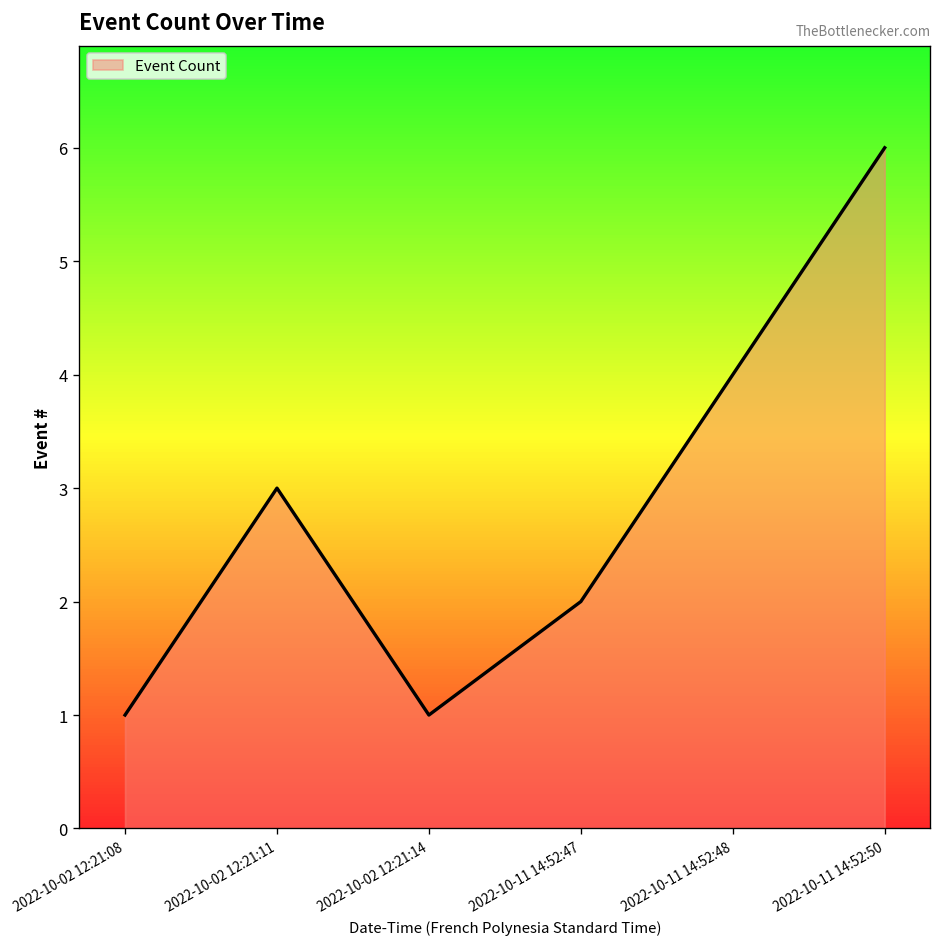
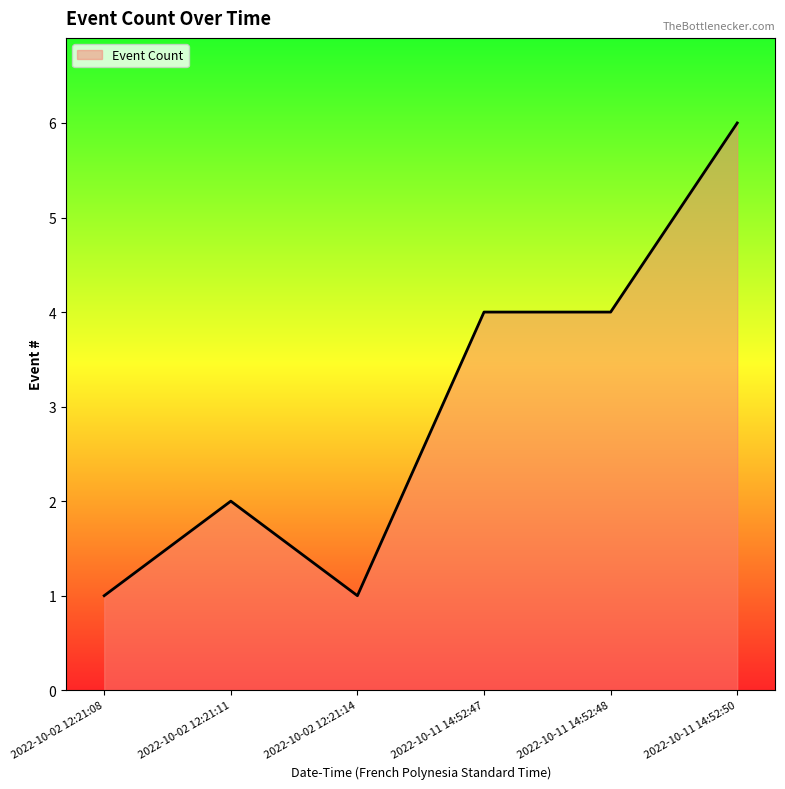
2022-10-02 12:21:11: 3 -> 2
2022-10-11 14:52:47: 2 -> 4
